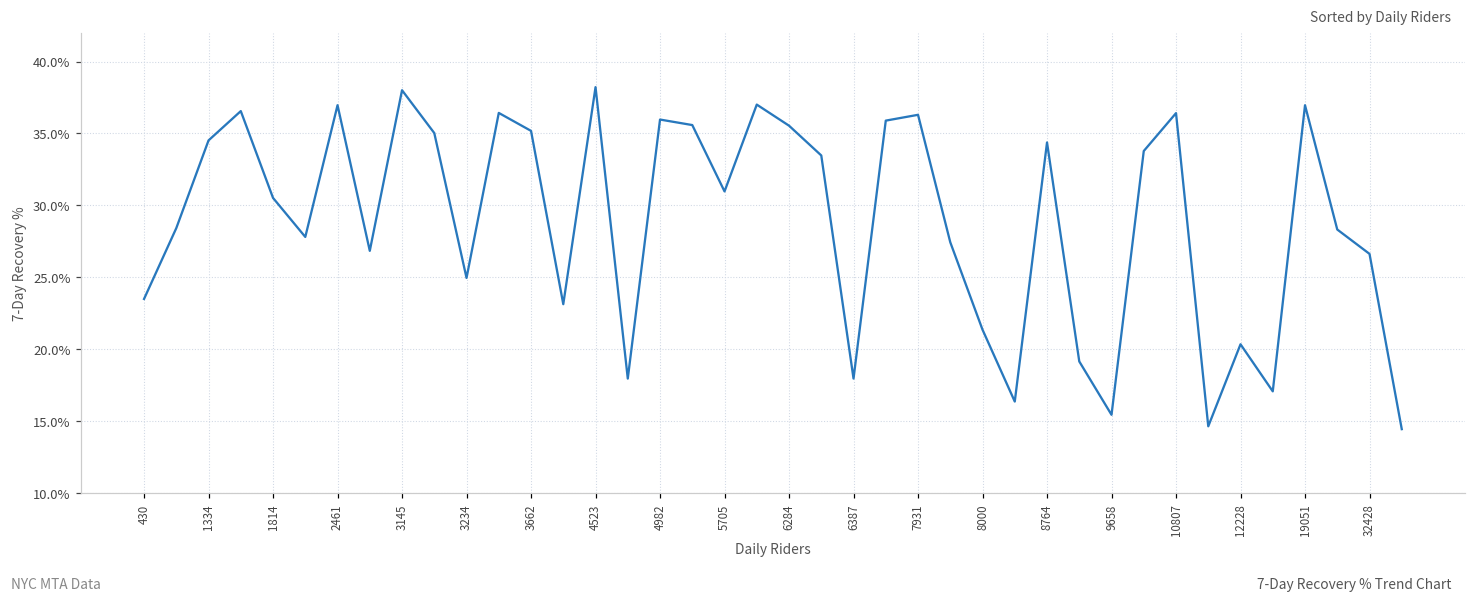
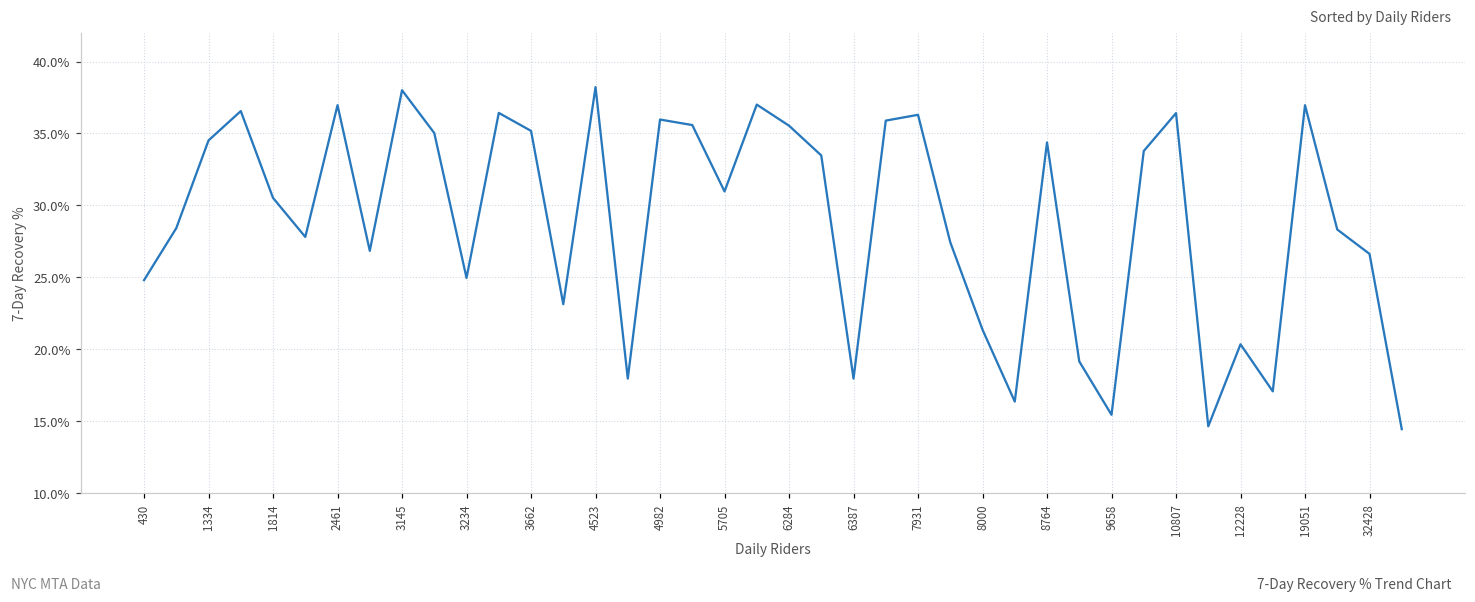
430: 23.5% -> 24.8%
